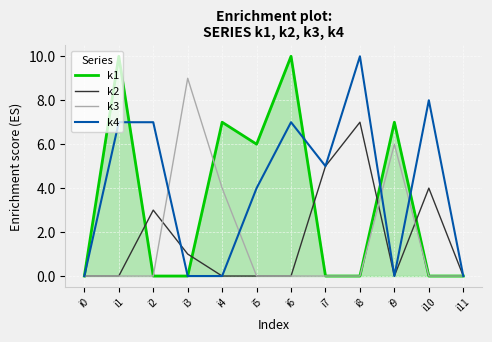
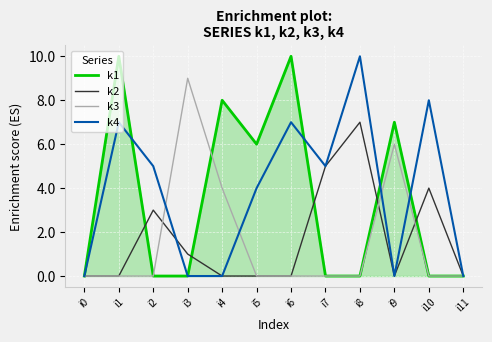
k4, i2: 7 -> 5
k1, i4: 7 -> 8
